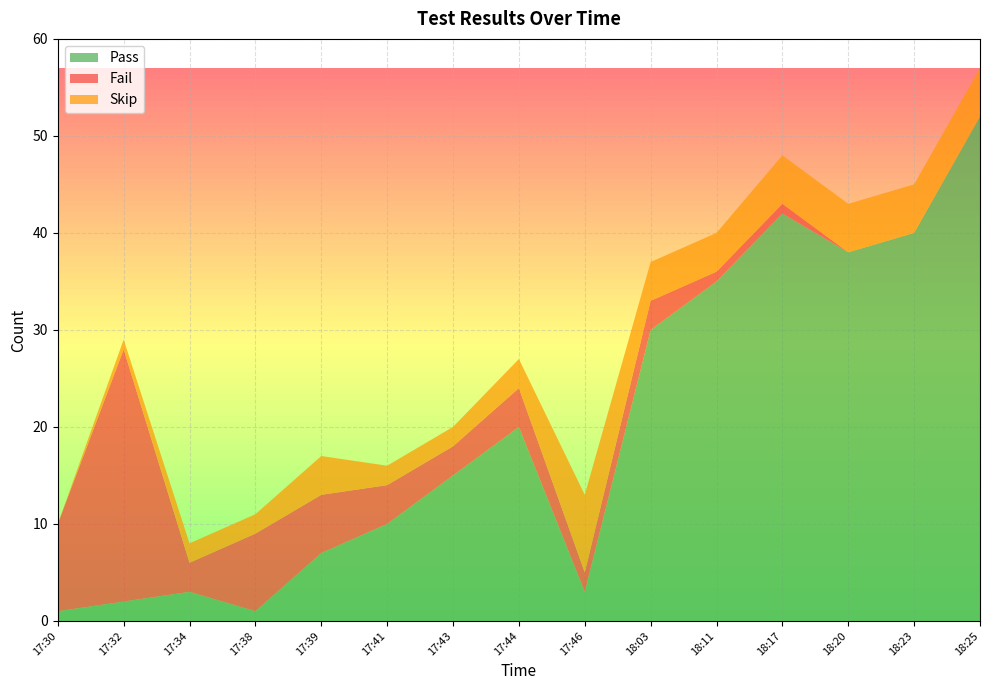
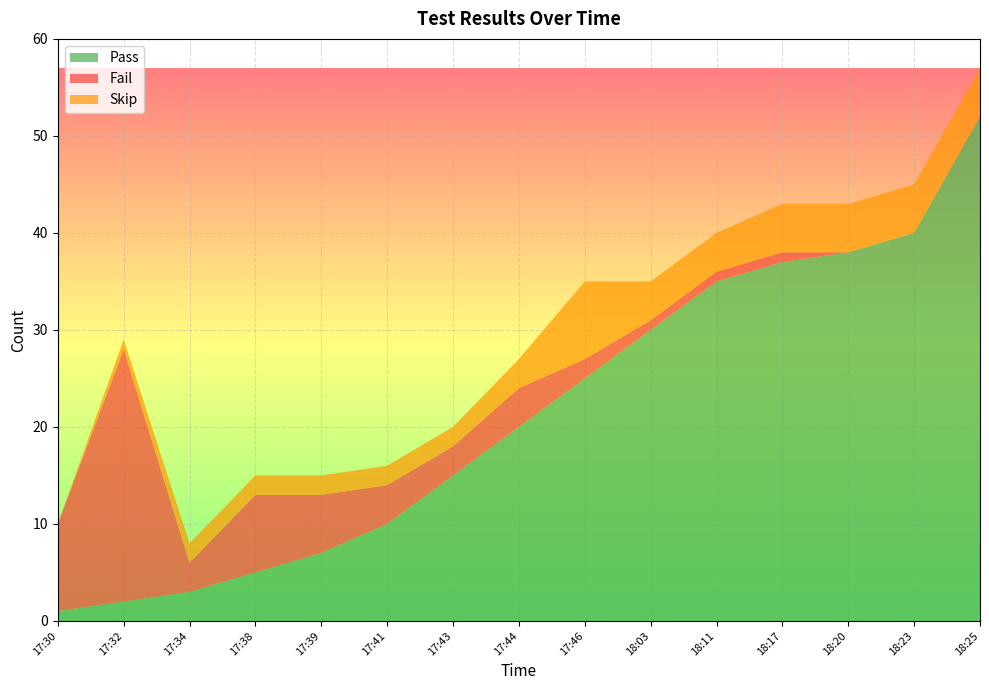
Pass, 17:38: 1 -> 5
Skip, 17:39: 4 -> 2
Pass, 17:46: 3 -> 25
Fail, 18:03: 3 -> 1
Pass, 18:17: 42 -> 37
